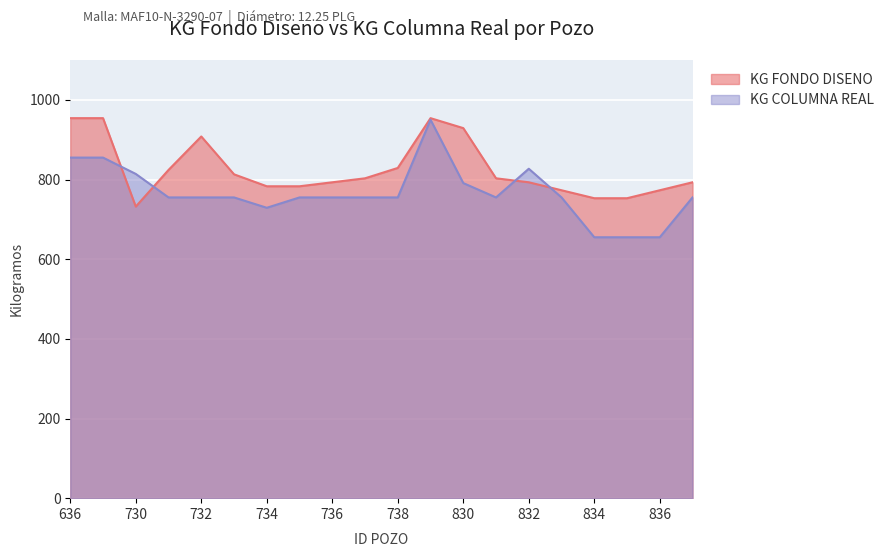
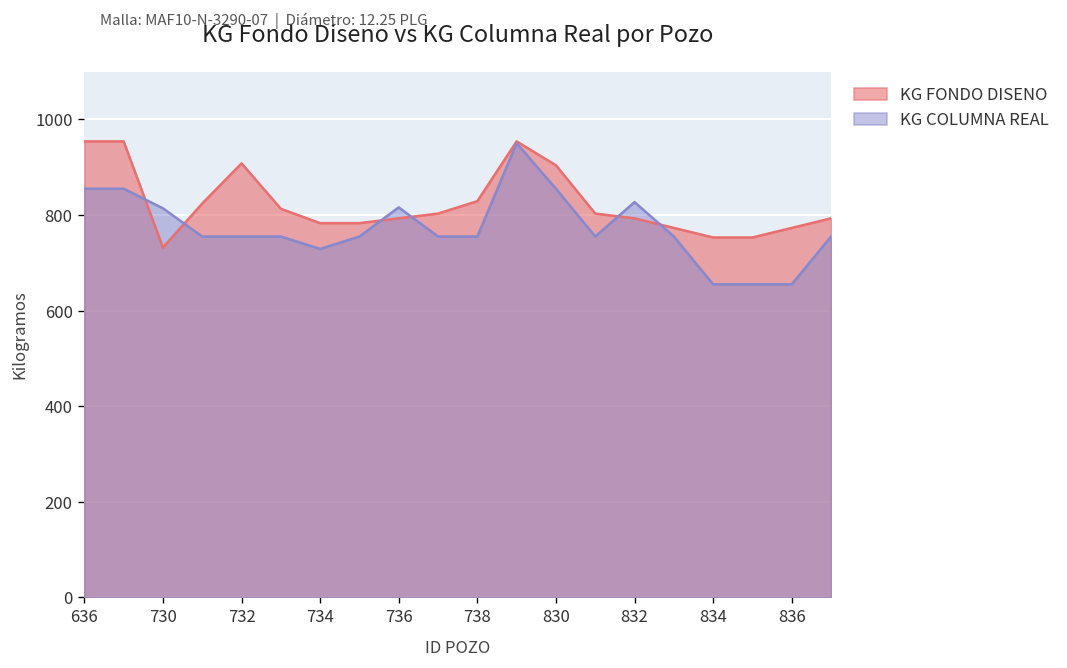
KG COLUMNA REAL, 736: 760 -> 820
KG FONDO DISENO, 830: 930 -> 900
KG COLUMNA REAL, 830: 790 -> 860
